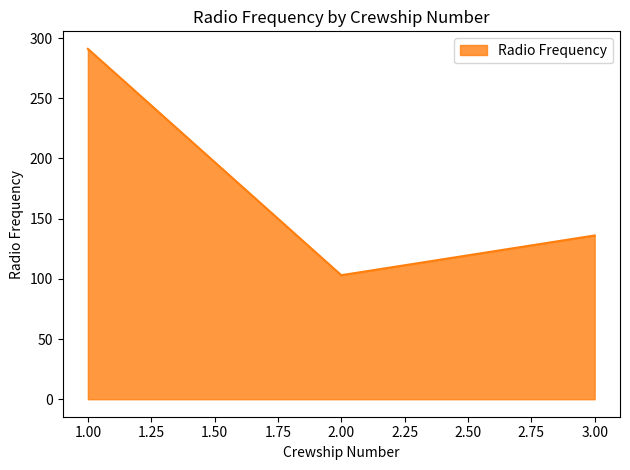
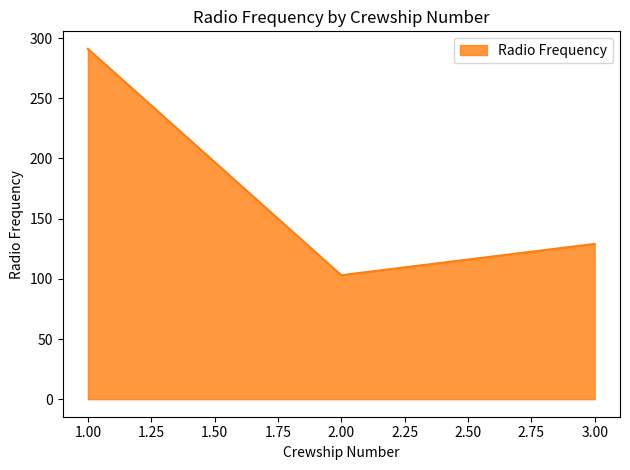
3.00: 136 -> 129
